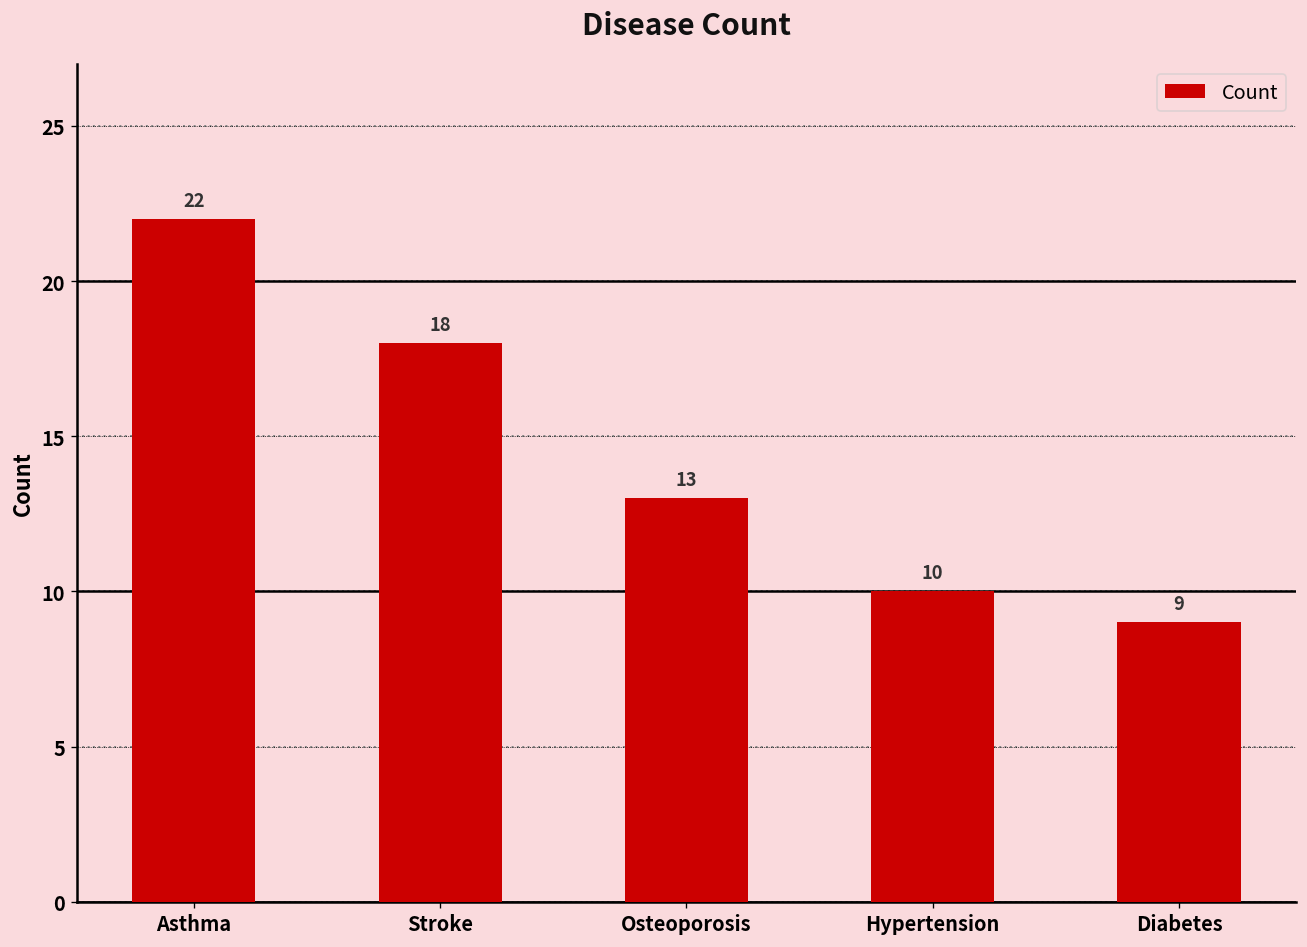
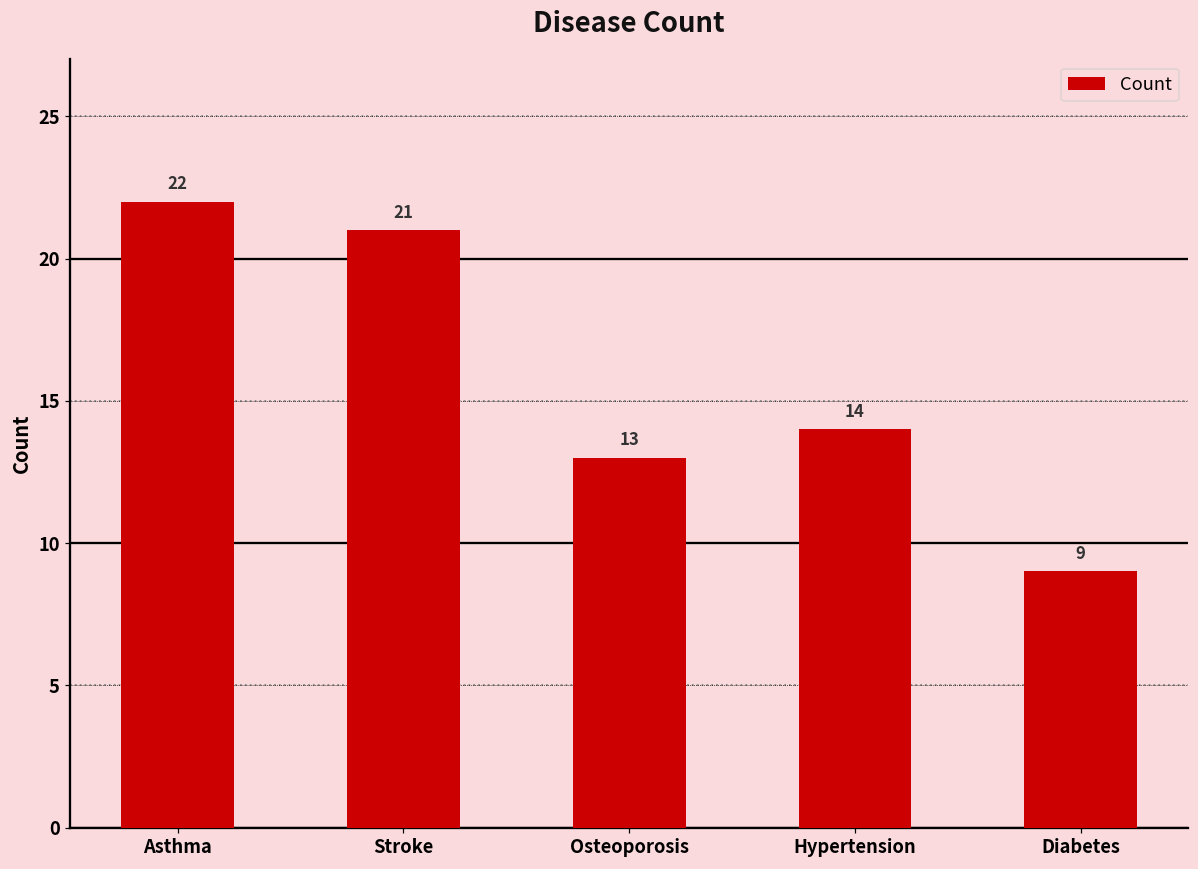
Stroke: 18 -> 21
Hypertension: 10 -> 14
